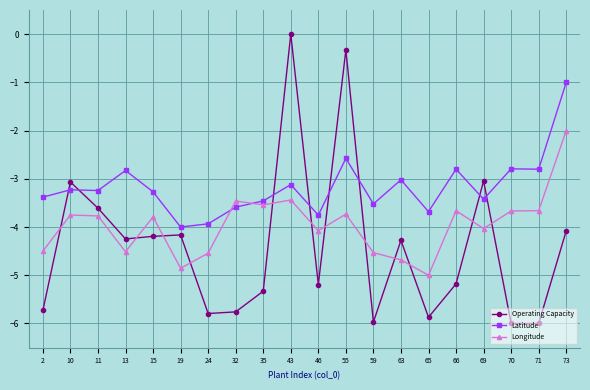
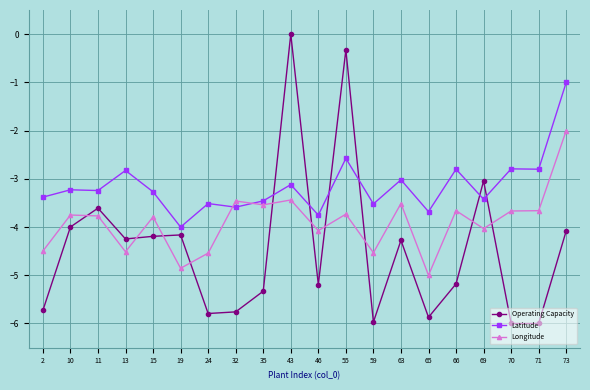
Operating Capacity, 10: -3.1 -> -4.0
Latitude, 24: -3.9 -> -3.5
Longitude, 63: -4.7 -> -3.5
